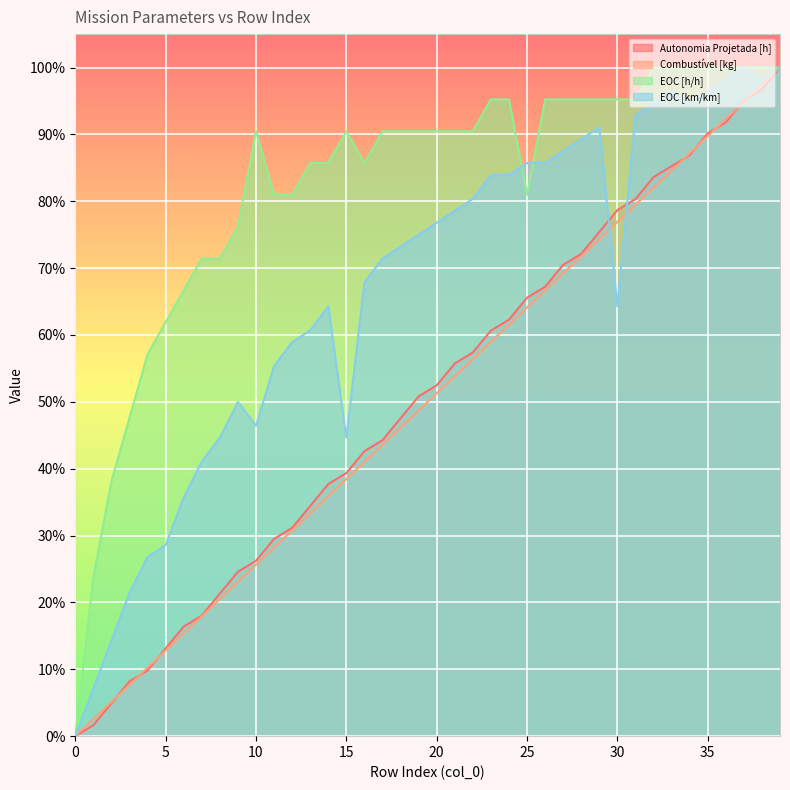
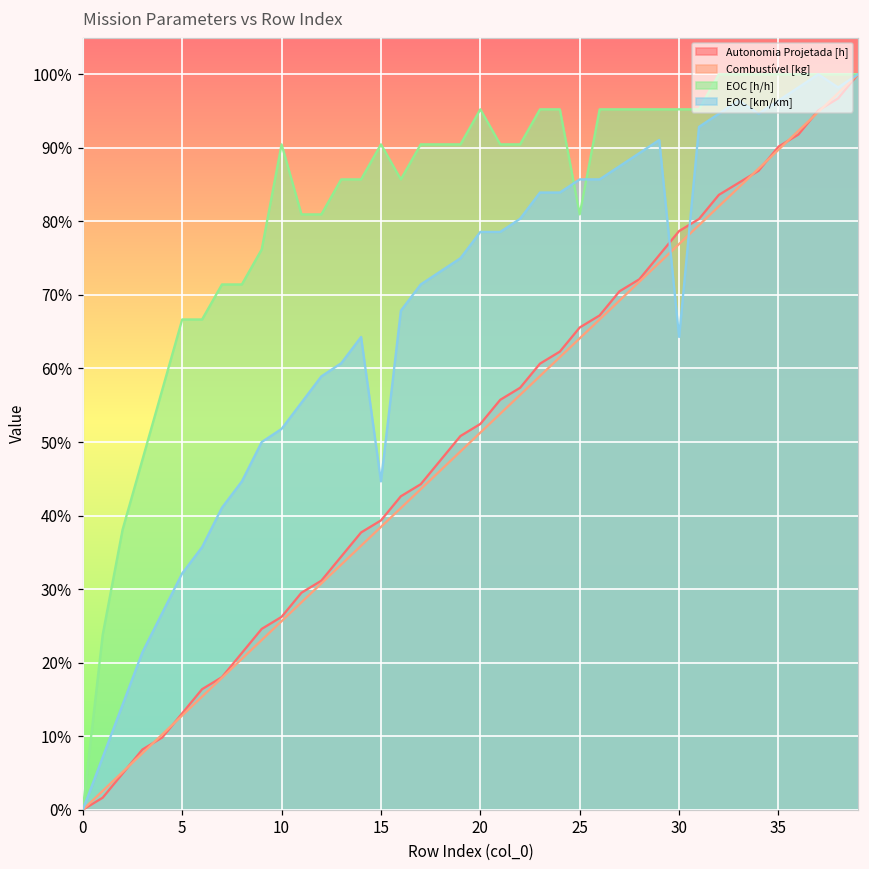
EOC [h/h], 5: 62% -> 67%
EOC [km/km], 5: 29% -> 32%
EOC [km/km], 10: 46% -> 52%
EOC [h/h], 20: 90% -> 95%
EOC [km/km], 20: 77% -> 79%
